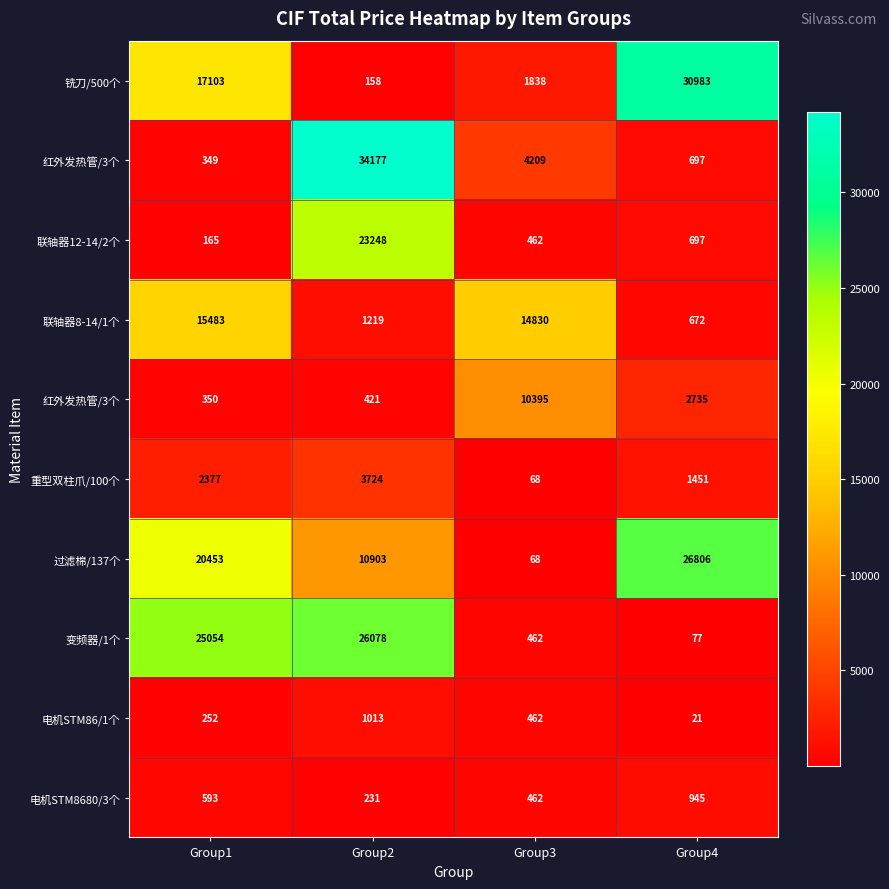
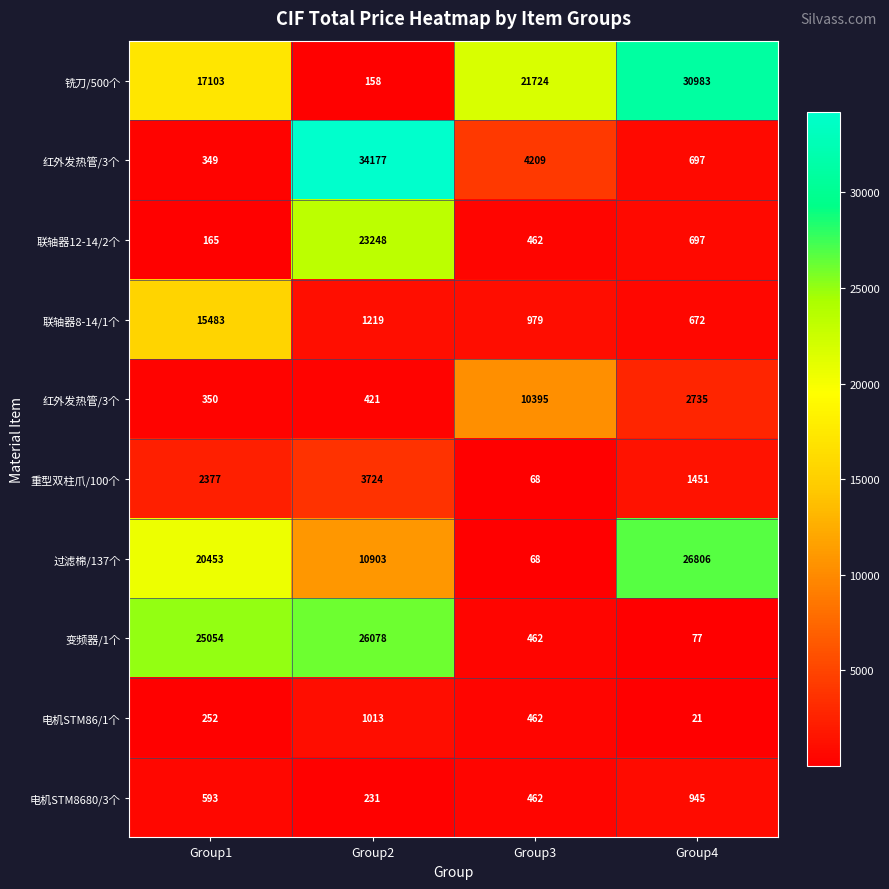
铣刀/500个, Group3: 1838 -> 21724
联轴器8-14/1个, Group3: 14830 -> 979
